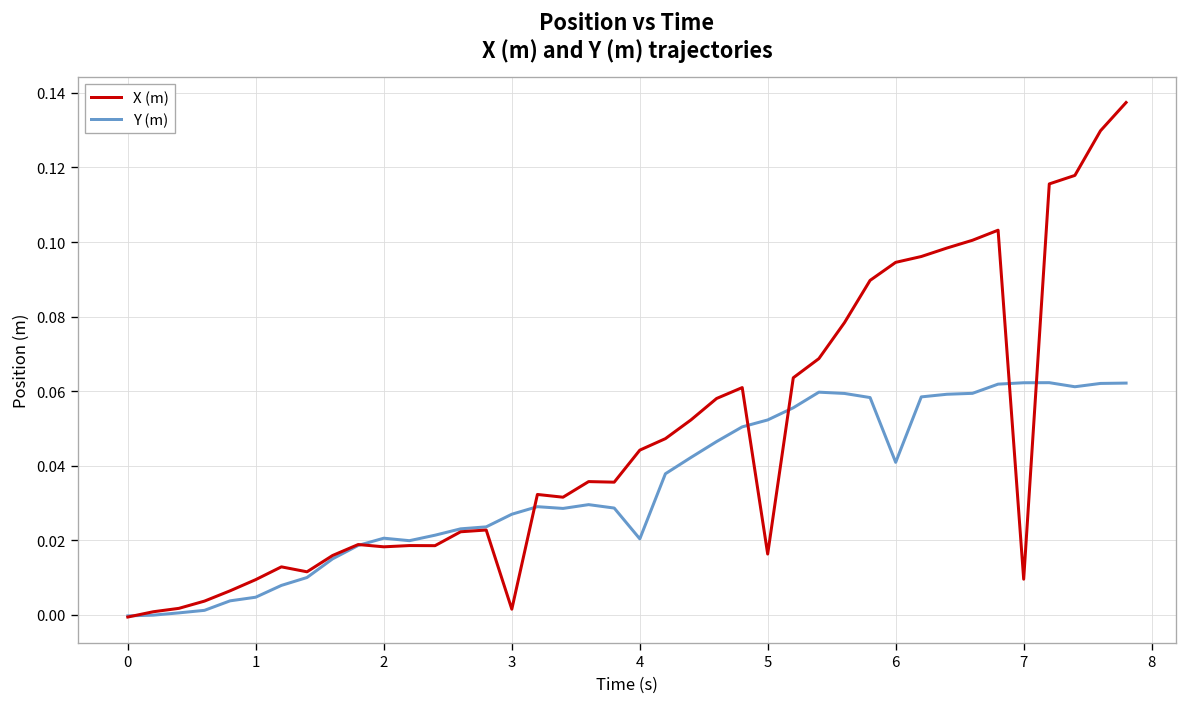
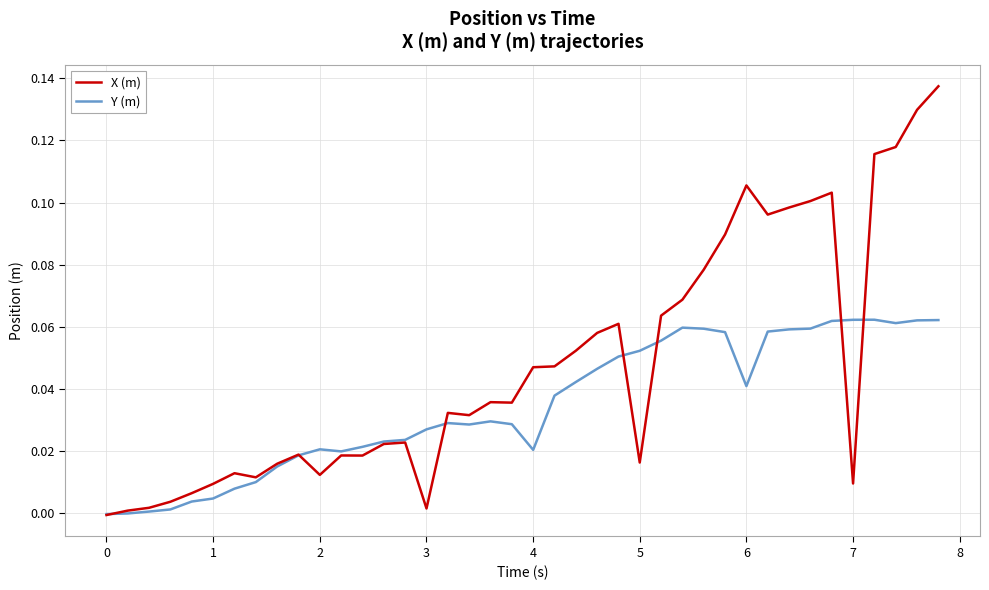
X (m), 2: 0.018 -> 0.012
X (m), 4: 0.044 -> 0.047
X (m), 6: 0.095 -> 0.105
